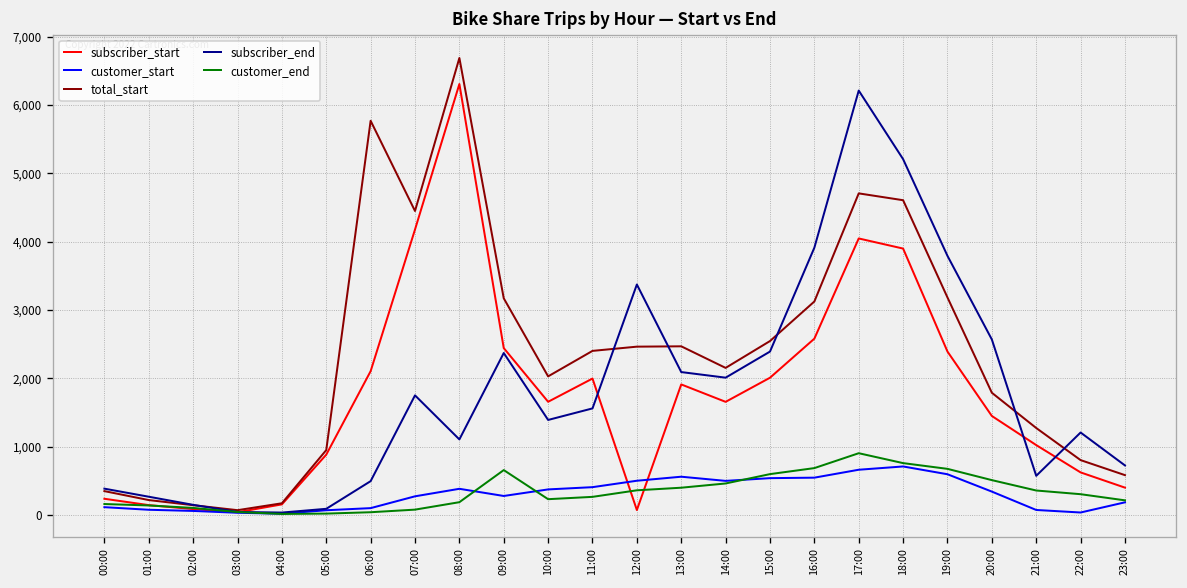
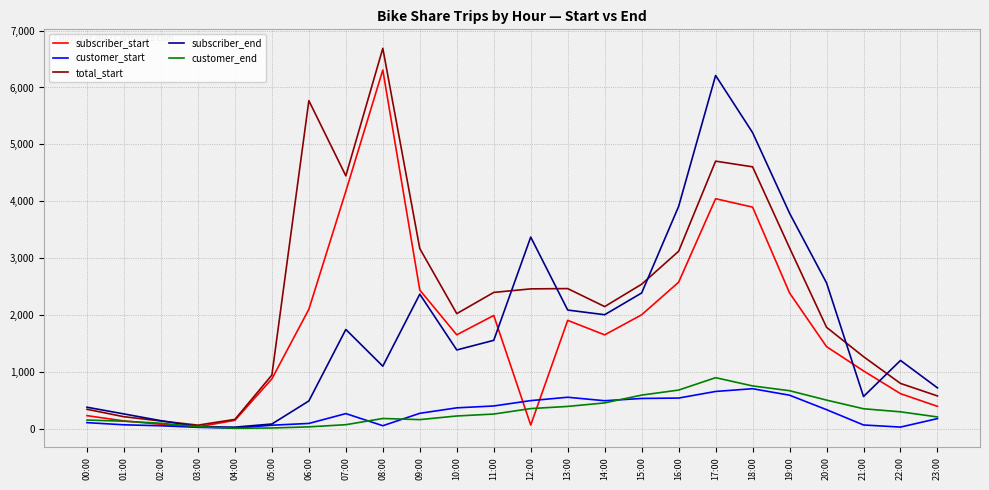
customer_start, 08:00: 400 -> 100
customer_end, 09:00: 700 -> 200
